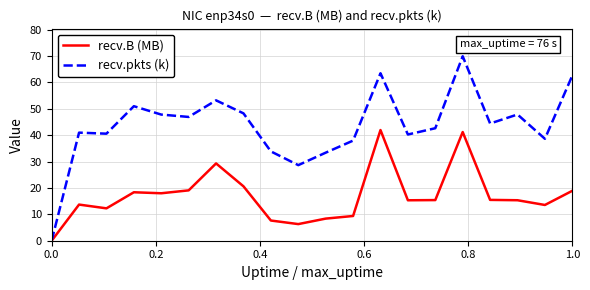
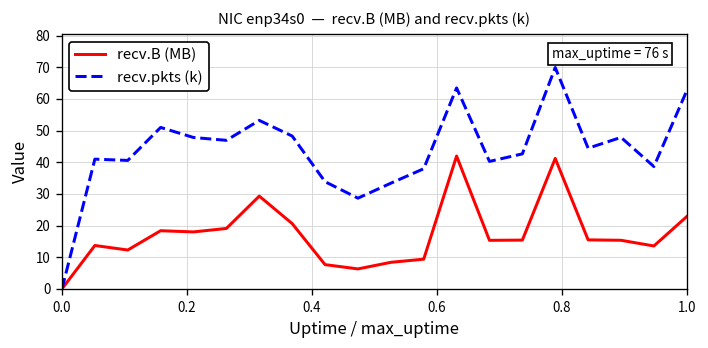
recv.B (MB), 1.0: 19 -> 23
